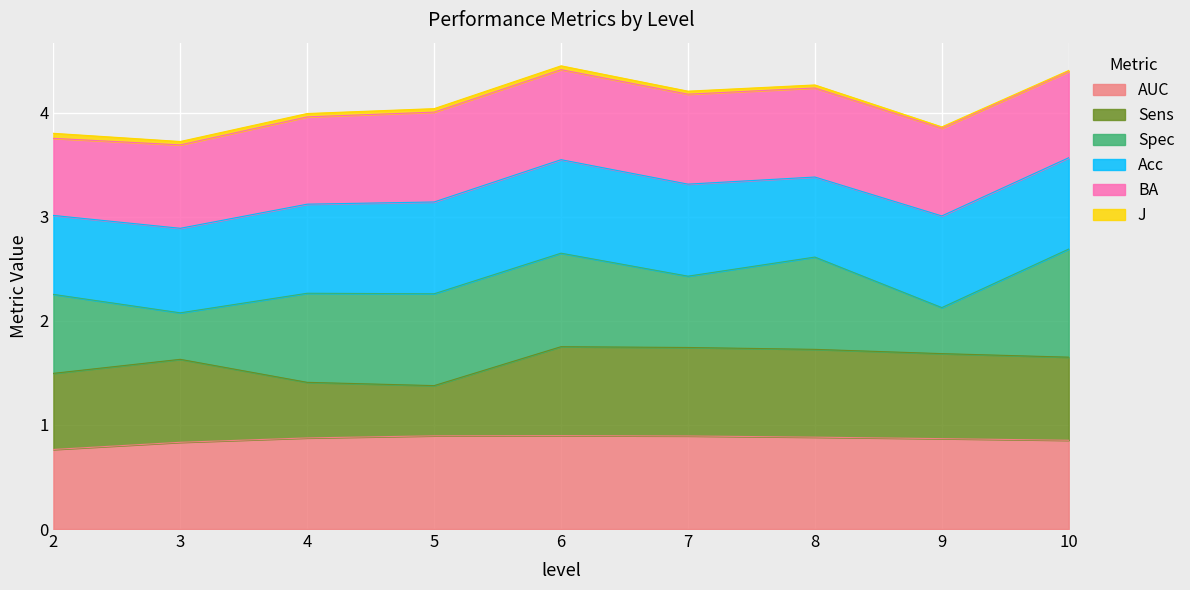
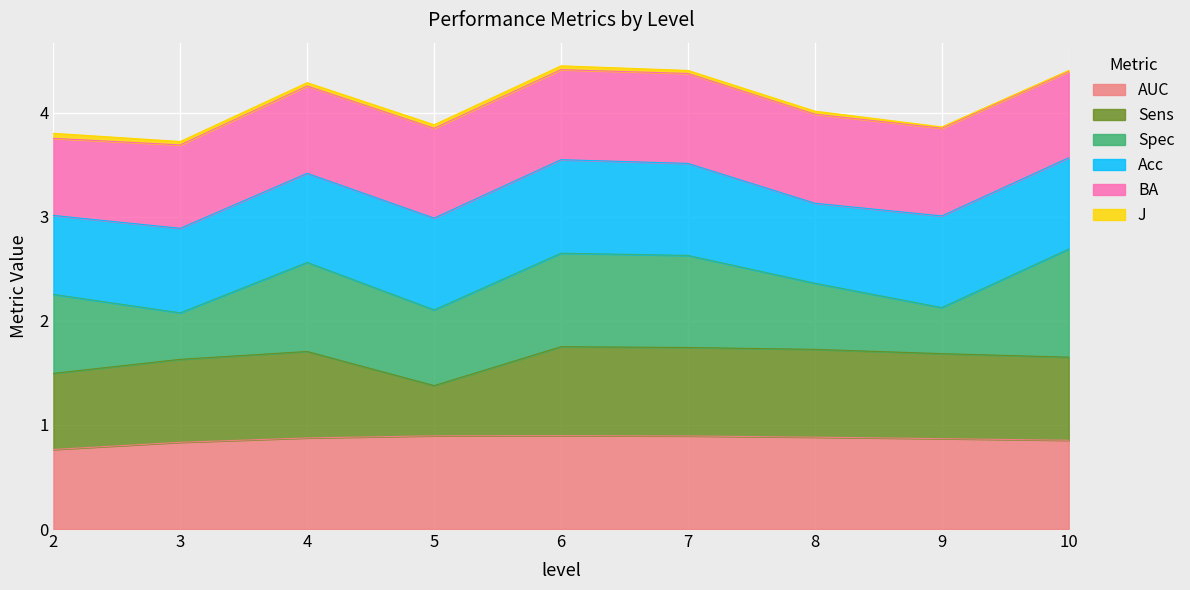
Sens, 4: 0.53 -> 0.83
Spec, 5: 0.88 -> 0.73
Spec, 7: 0.68 -> 0.88
Spec, 8: 0.89 -> 0.63
